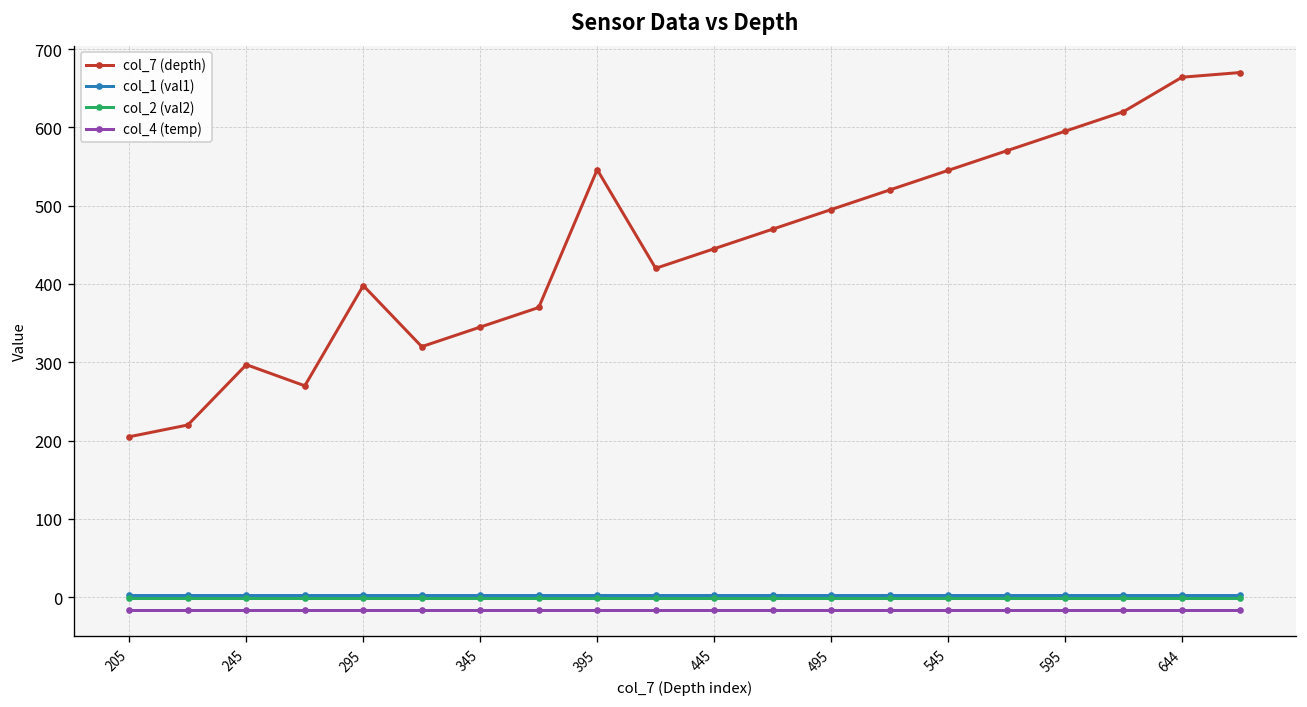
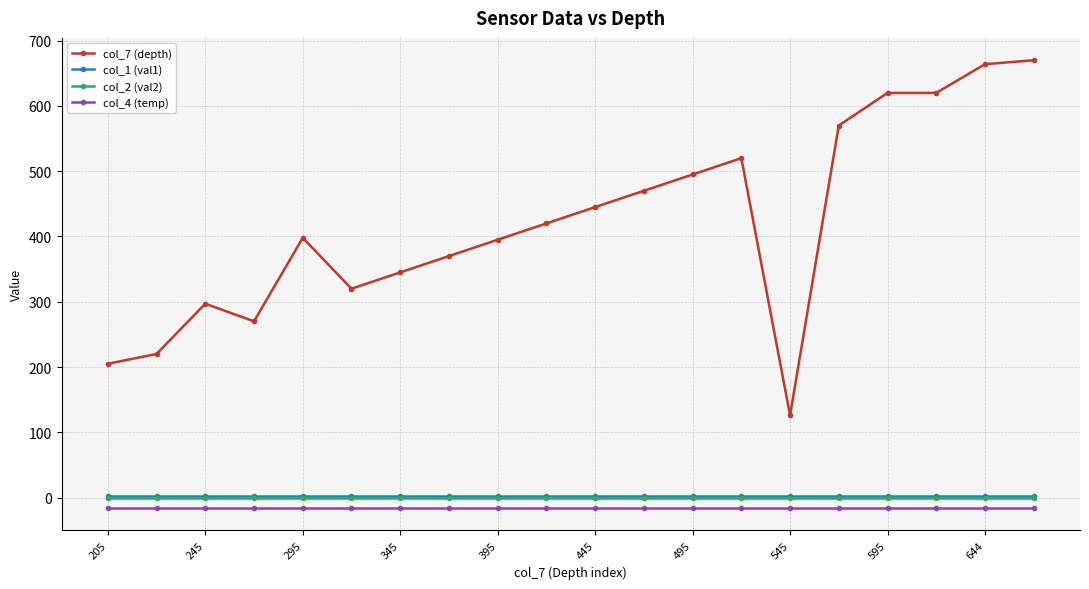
col_7 (depth), 395: 550 -> 400
col_7 (depth), 545: 550 -> 130
col_7 (depth), 595: 600 -> 620
